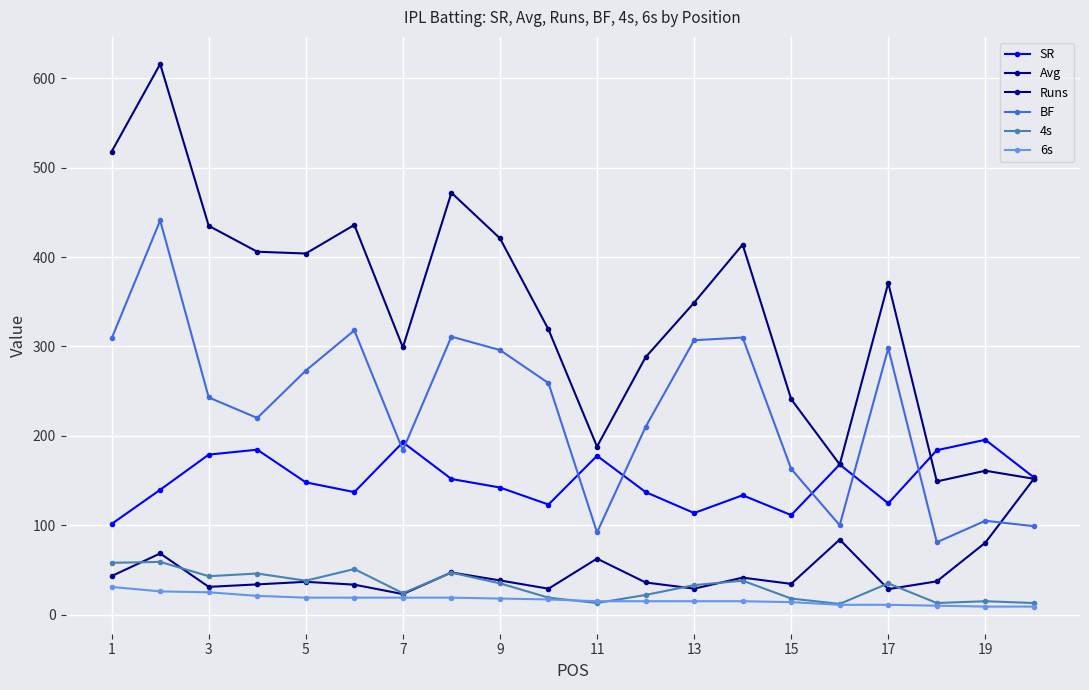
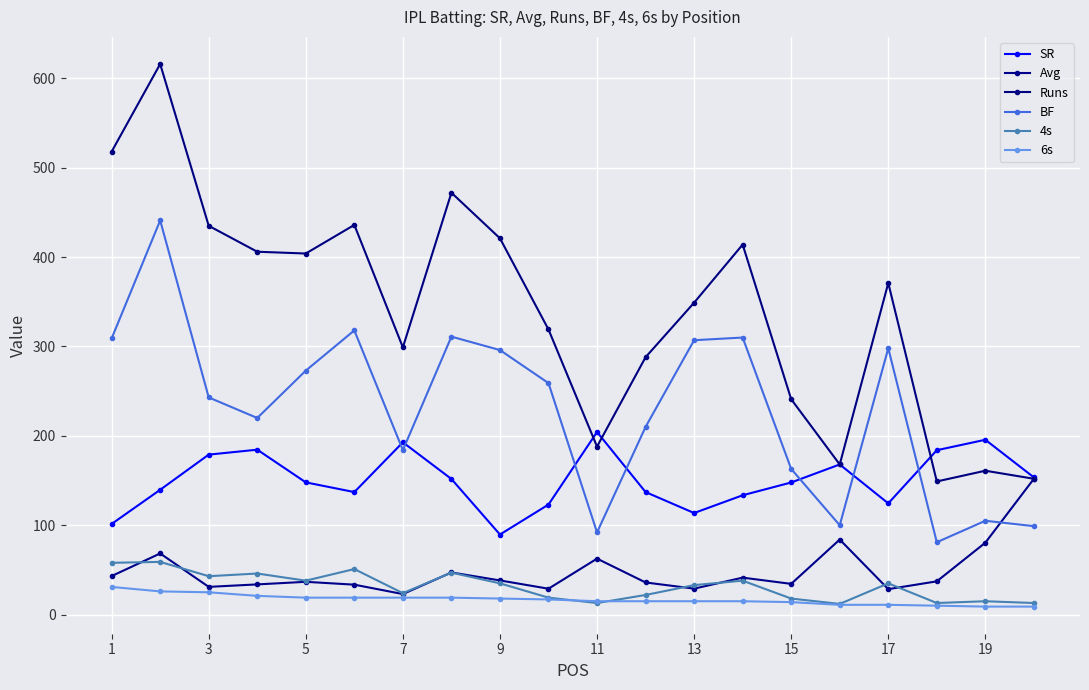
SR, 9: 140 -> 90
SR, 11: 180 -> 200
SR, 15: 110 -> 150
